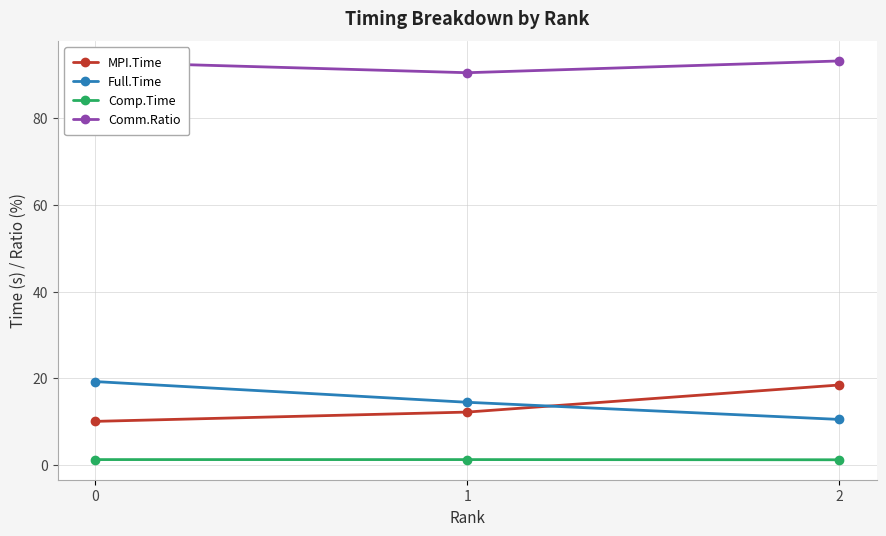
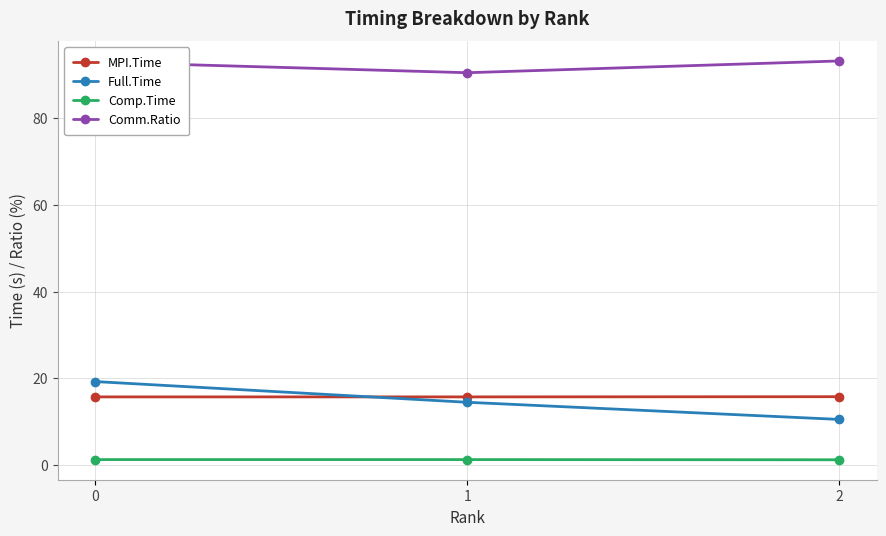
MPI.Time, 0: 10 -> 16
MPI.Time, 1: 12 -> 16
MPI.Time, 2: 18 -> 16
